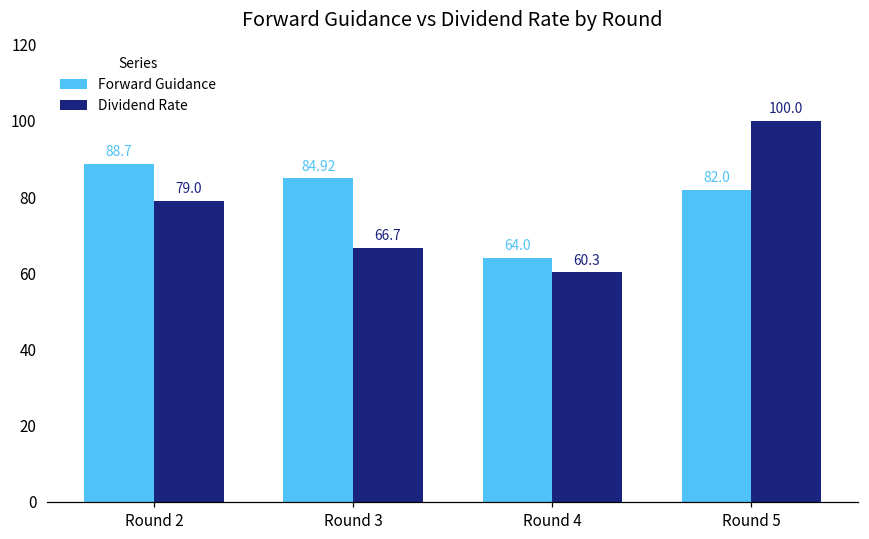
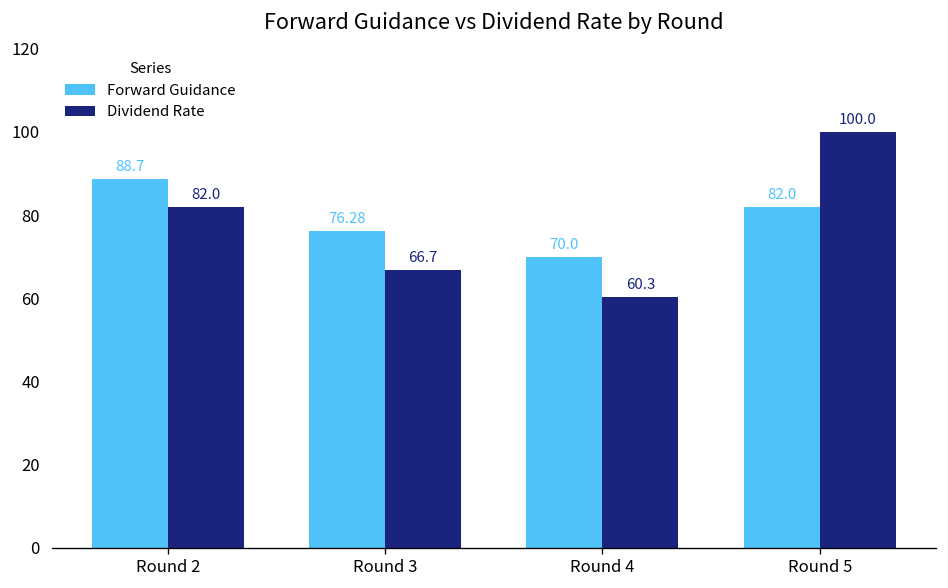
Dividend Rate, Round 2: 79.0 -> 82.0
Forward Guidance, Round 3: 84.92 -> 76.28
Forward Guidance, Round 4: 64.0 -> 70.0
